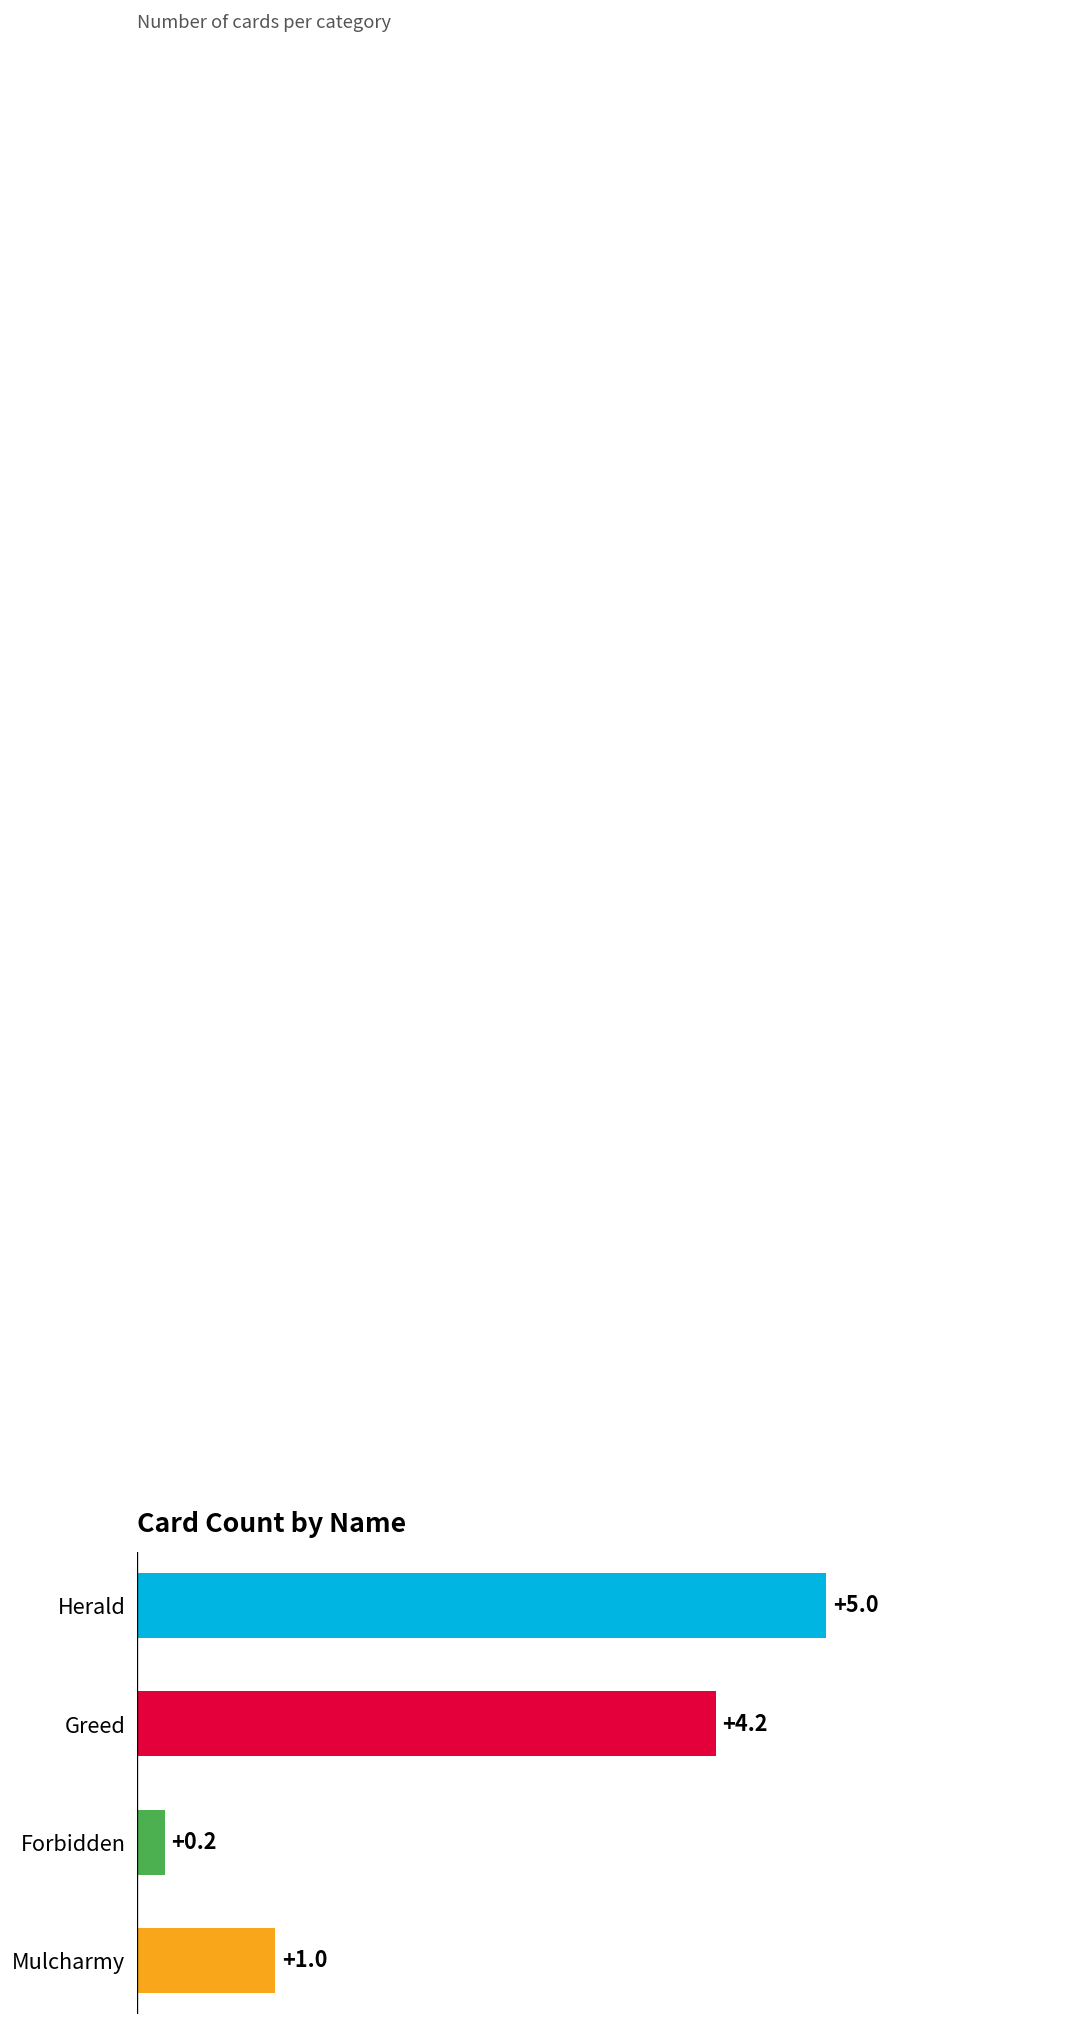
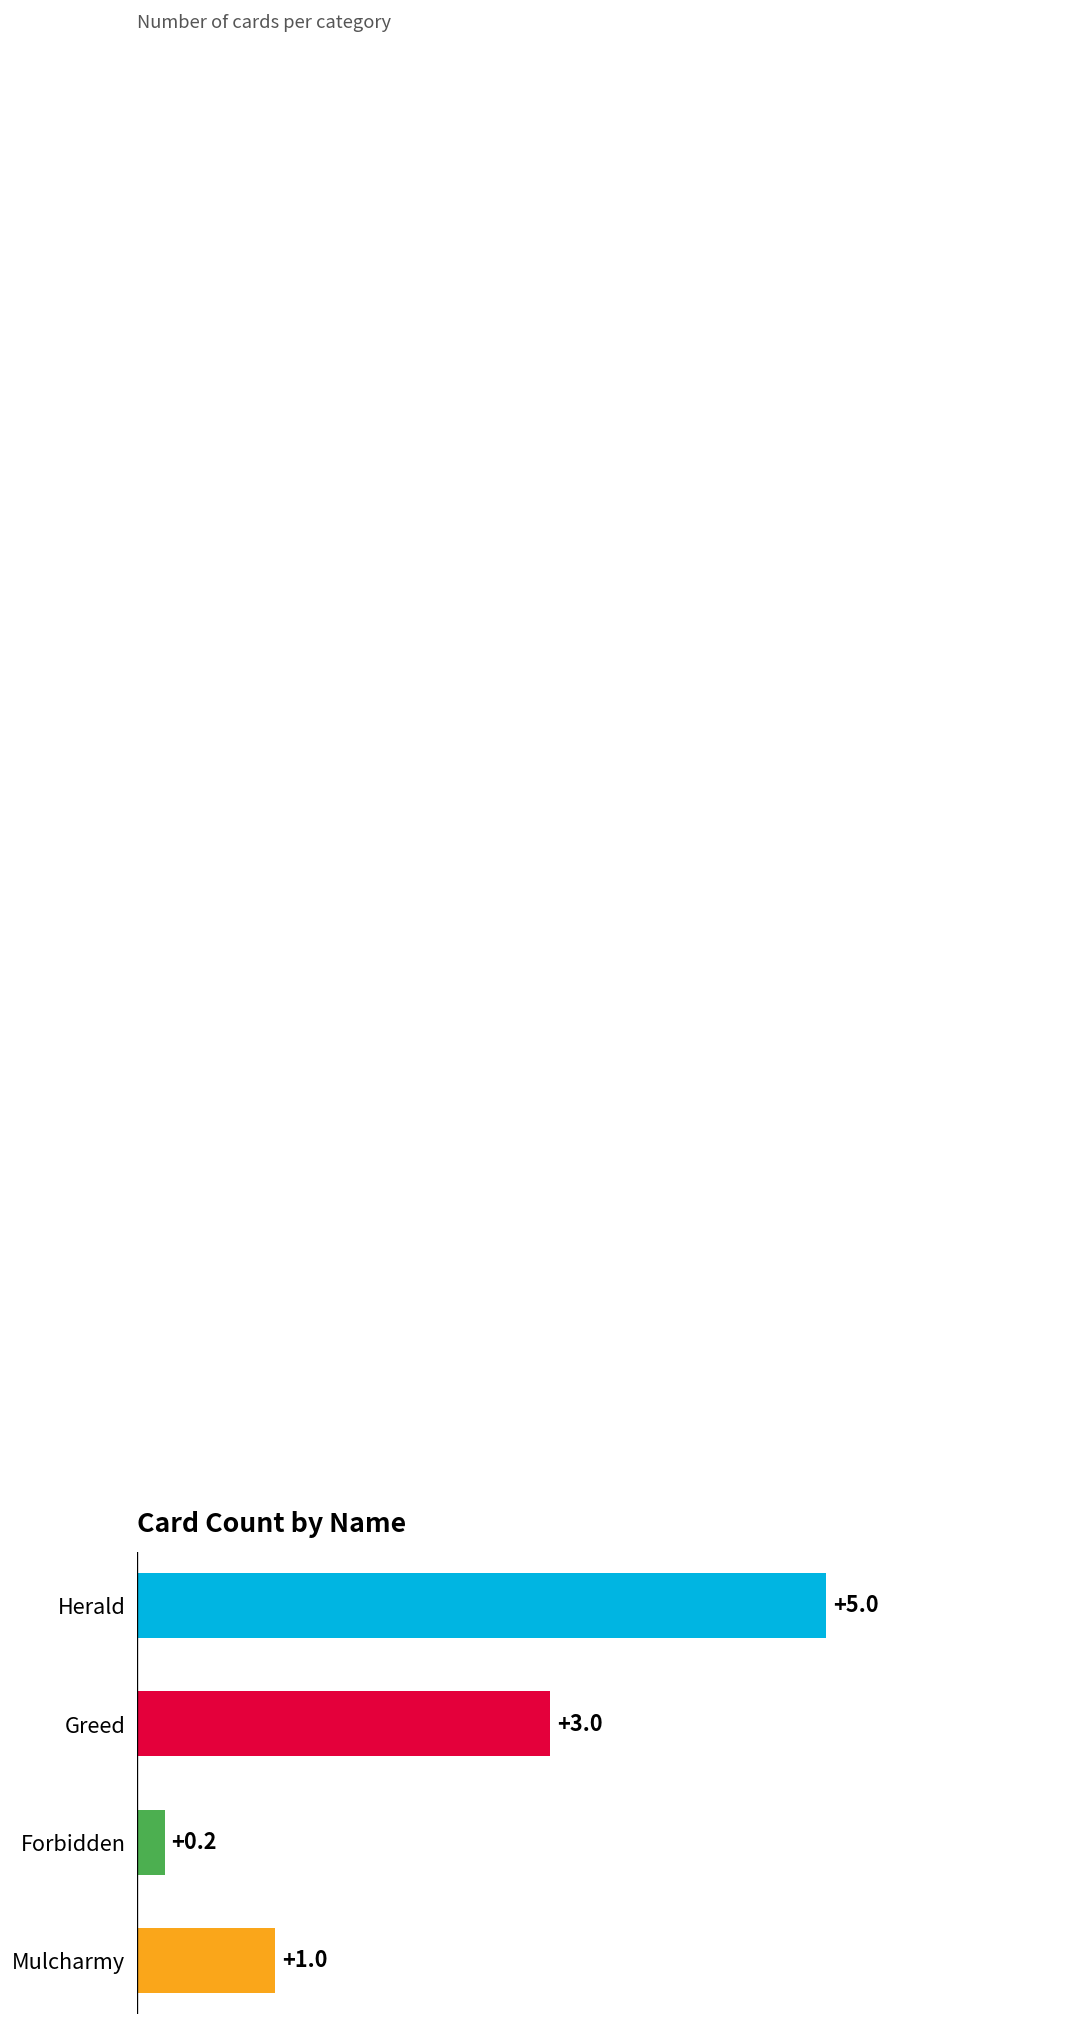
Greed: +4.2 -> +3.0
